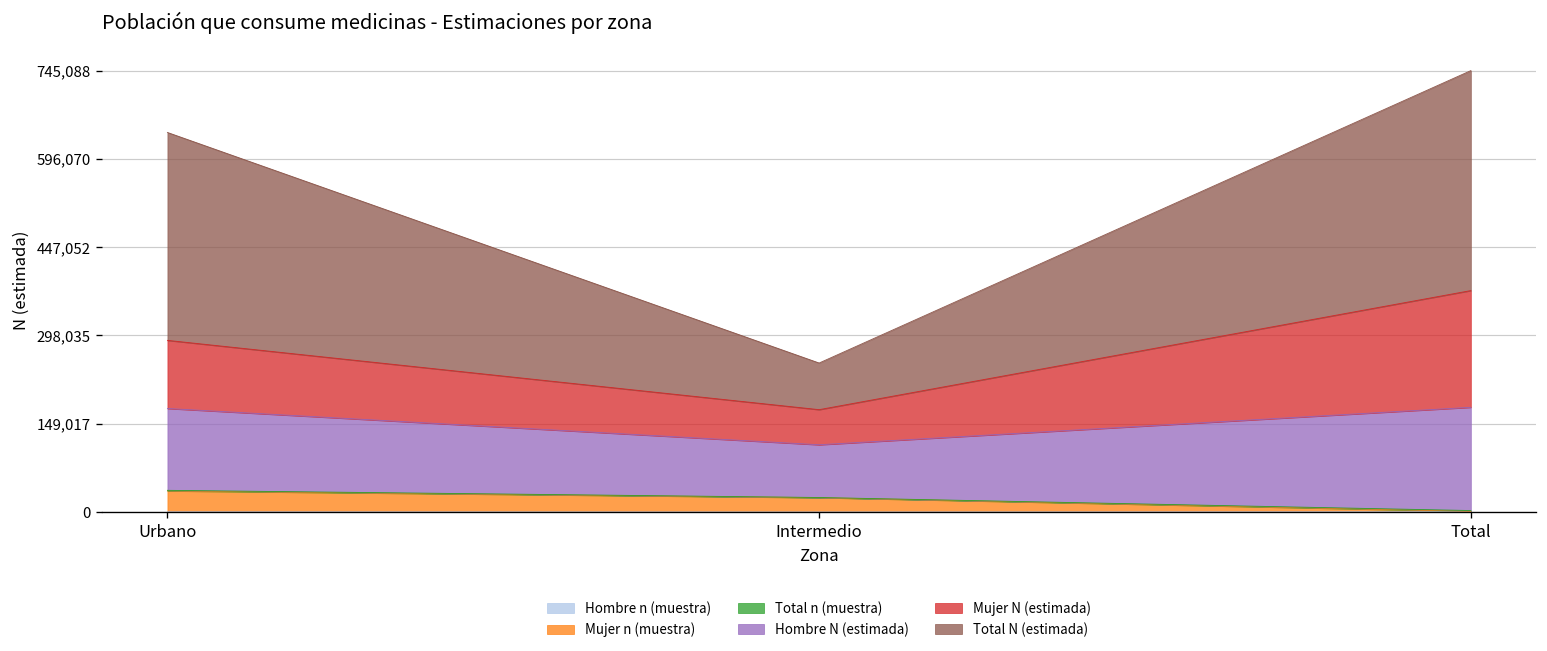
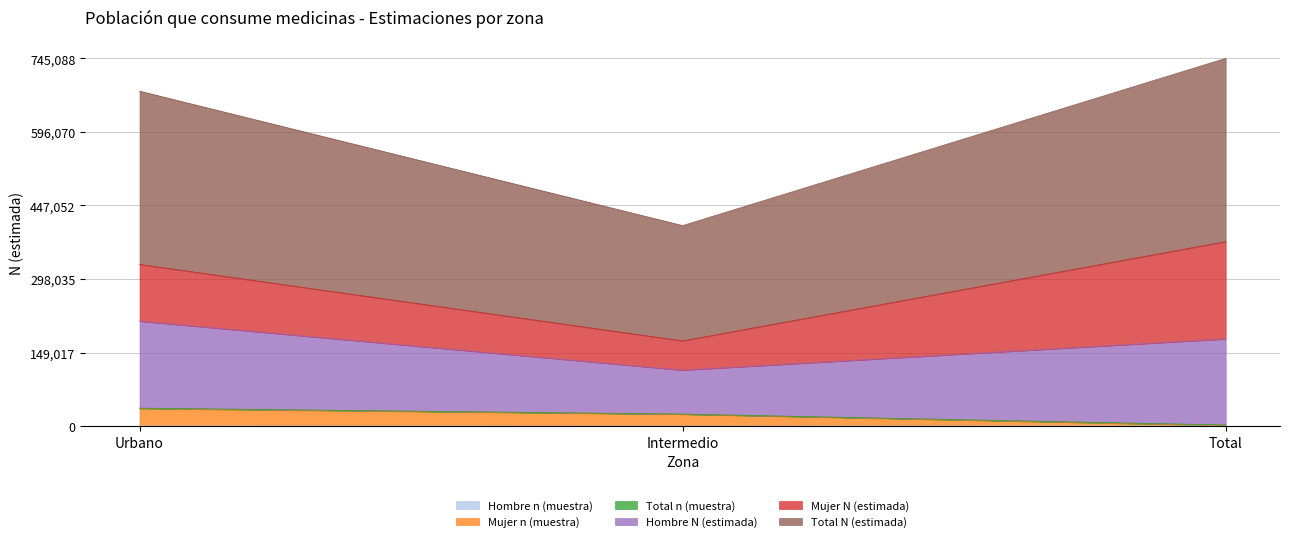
Hombre N (estimada), Urbano: 140,000 -> 180,000
Total N (estimada), Intermedio: 80,000 -> 230,000
